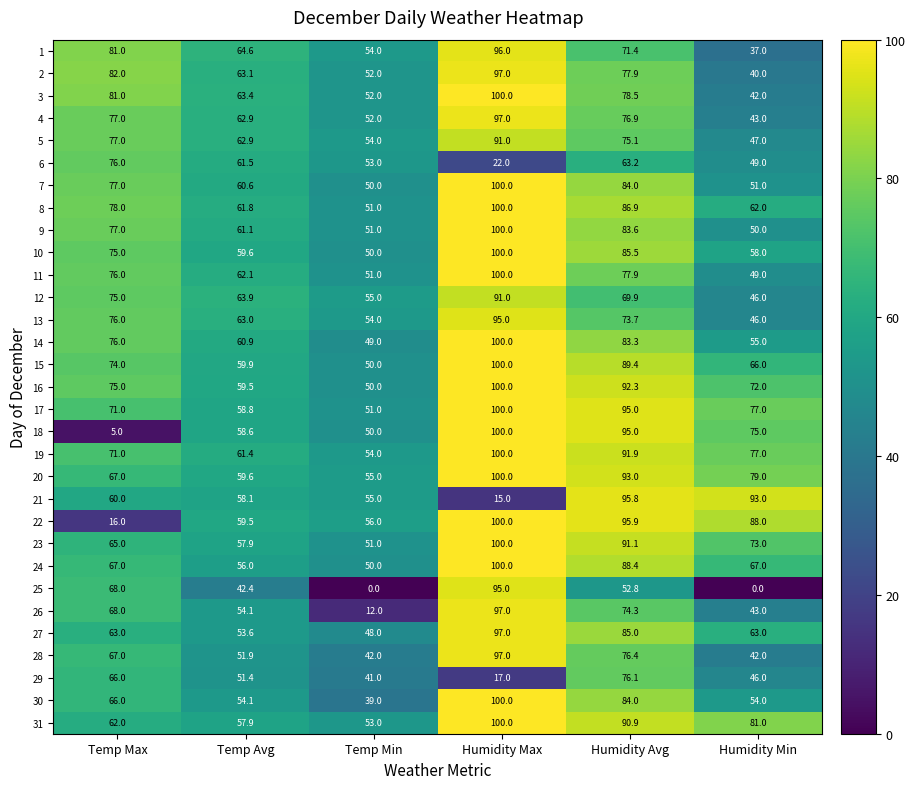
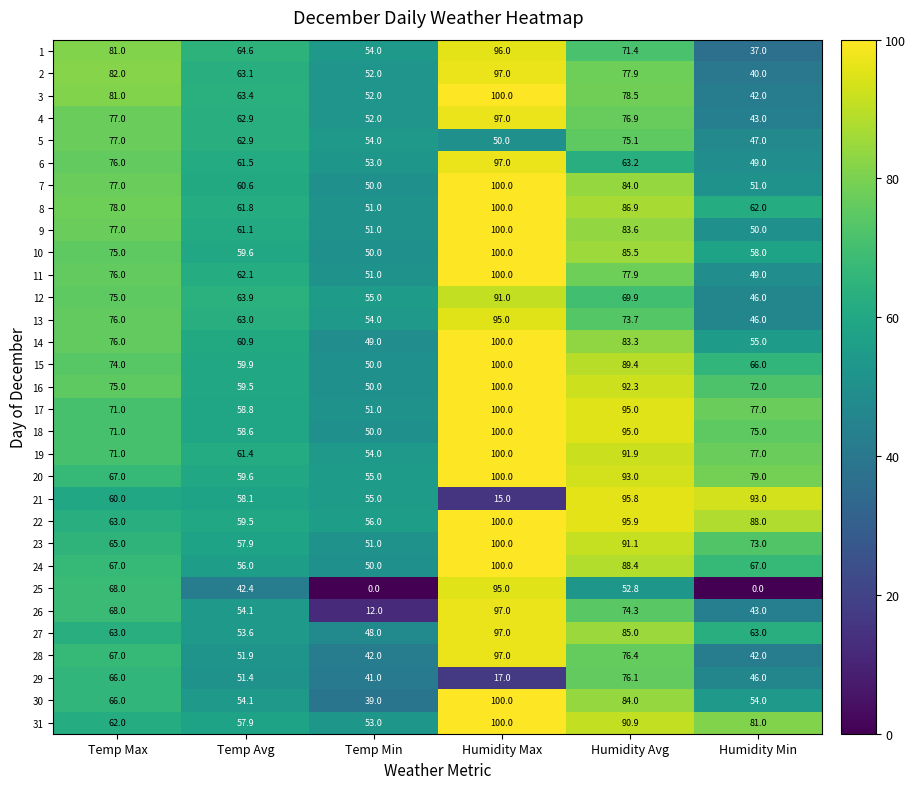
5, Humidity Max: 91.0 -> 50.0
6, Humidity Max: 22.0 -> 97.0
18, Temp Max: 5.0 -> 71.0
22, Temp Max: 16.0 -> 63.0
